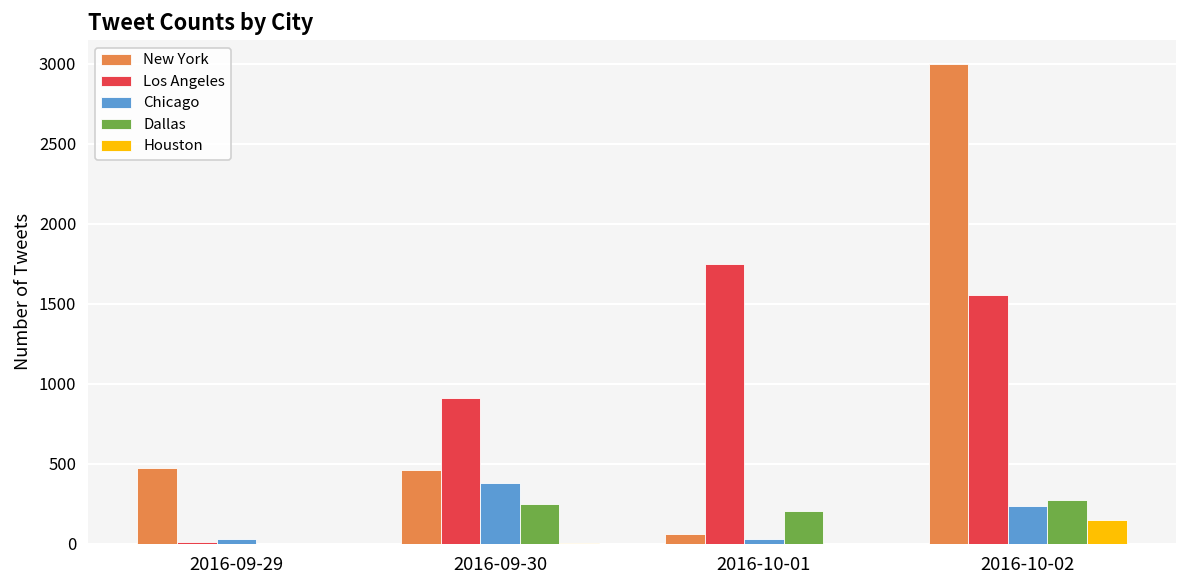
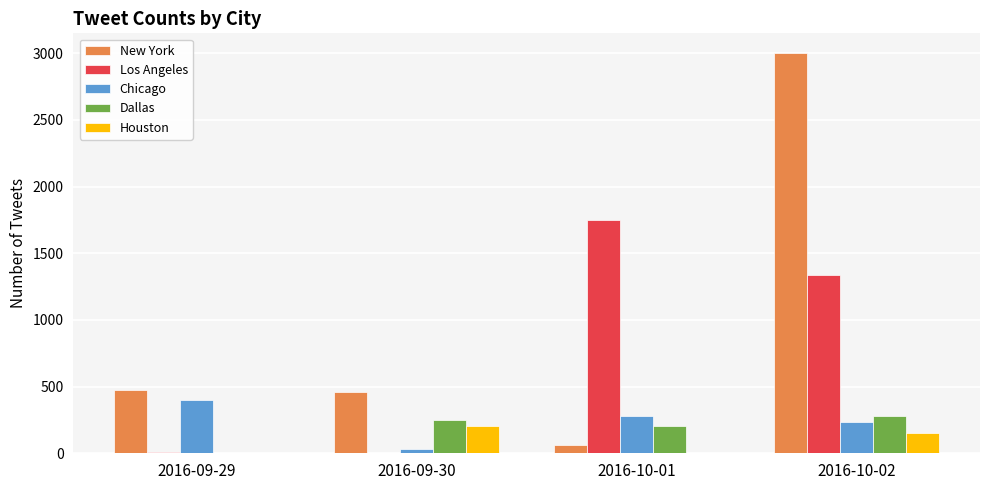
Chicago, 2016-09-29: 30 -> 400
Los Angeles, 2016-09-30: 910 -> 0
Chicago, 2016-09-30: 380 -> 30
Houston, 2016-09-30: 0 -> 200
Chicago, 2016-10-01: 30 -> 280
Los Angeles, 2016-10-02: 1550 -> 1330
